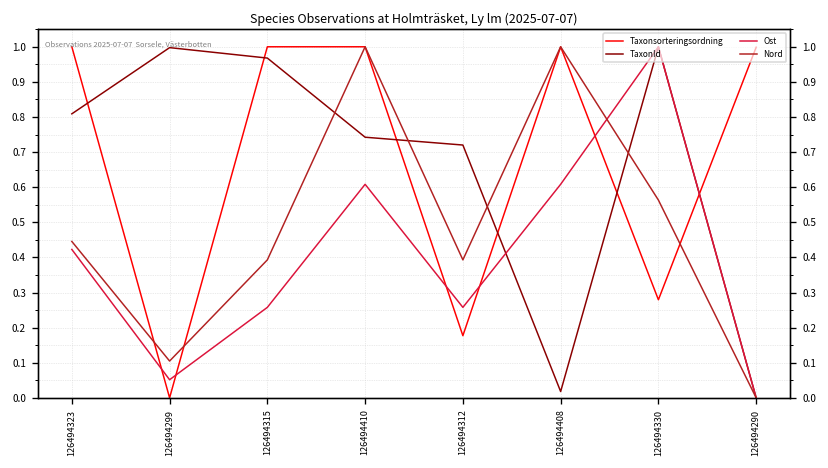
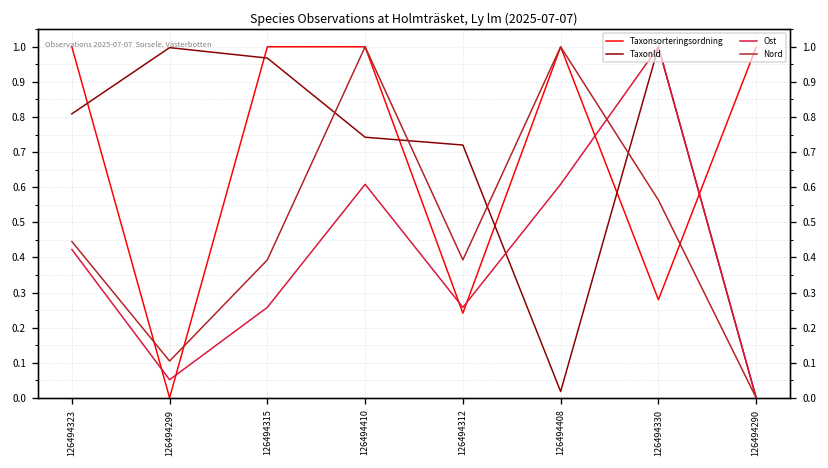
Taxonsorteringsordning, 126494312: 0.18 -> 0.24
